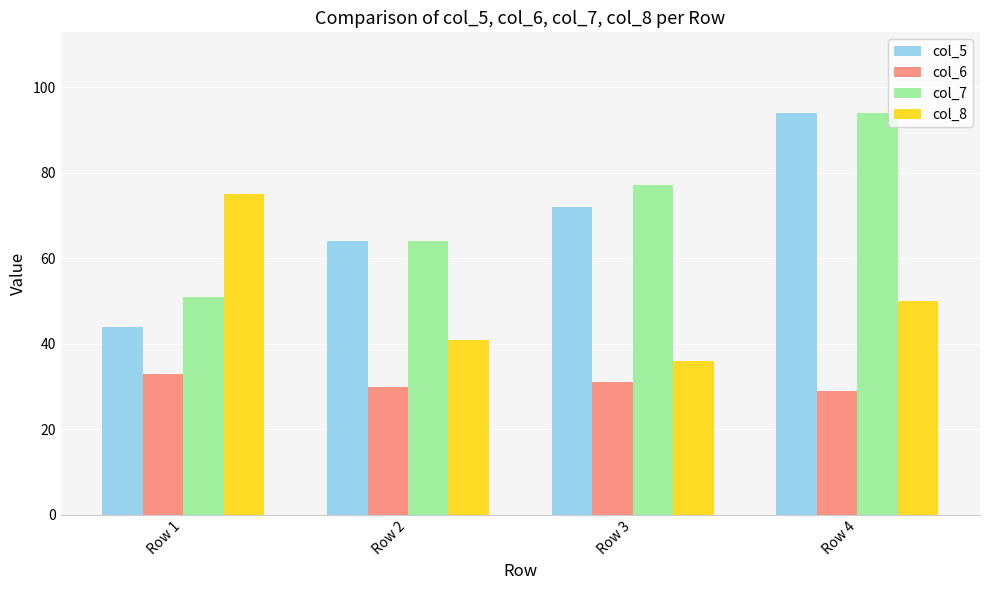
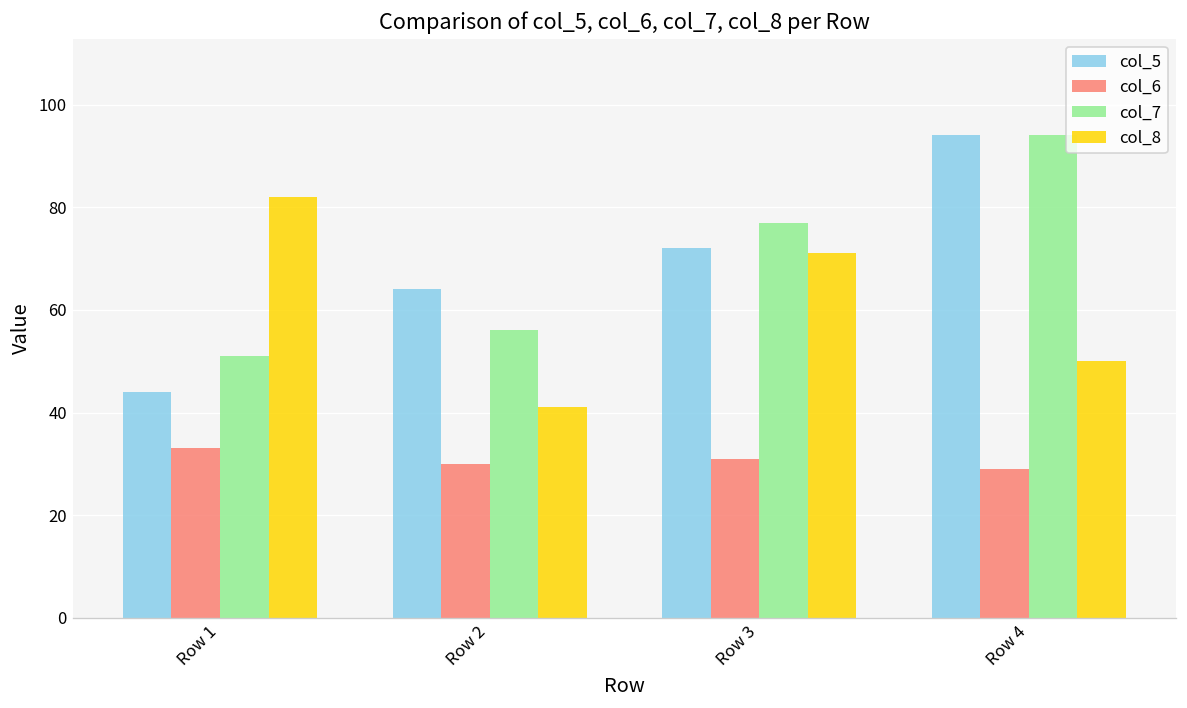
col_8, Row 1: 75 -> 82
col_7, Row 2: 64 -> 56
col_8, Row 3: 36 -> 71
